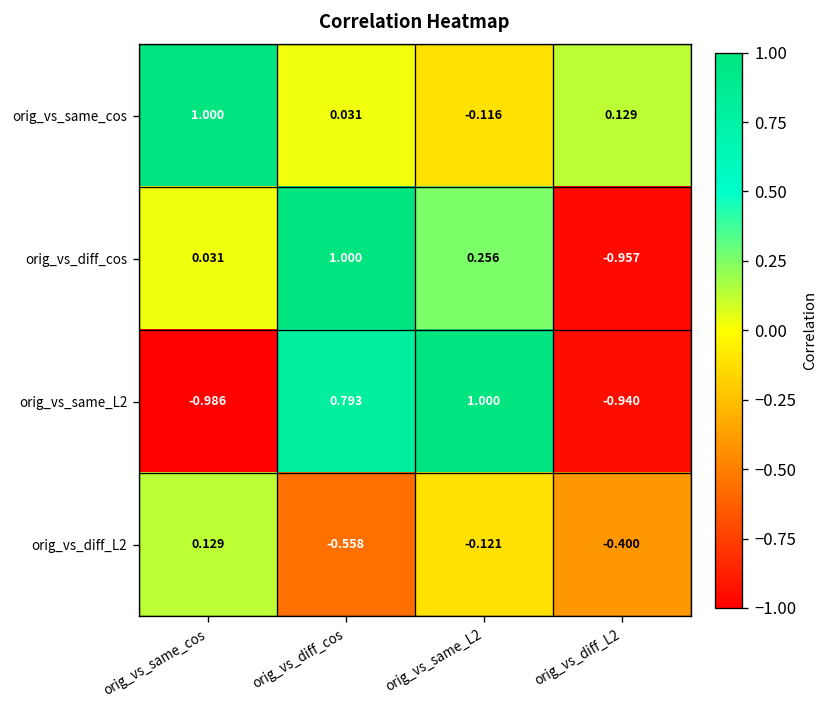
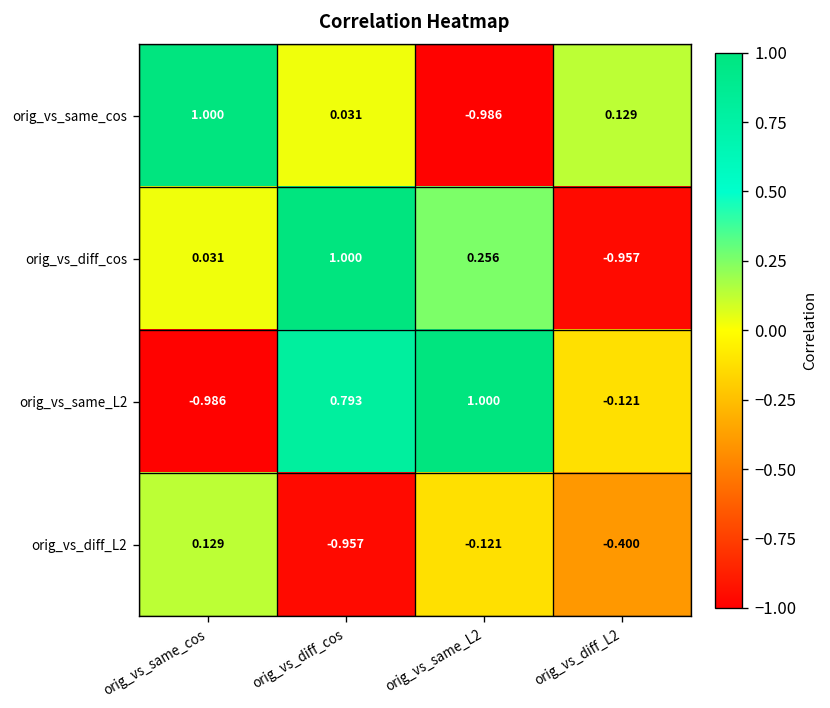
orig_vs_same_cos, orig_vs_same_L2: -0.116 -> -0.986
orig_vs_same_L2, orig_vs_diff_L2: -0.940 -> -0.121
orig_vs_diff_L2, orig_vs_diff_cos: -0.558 -> -0.957
